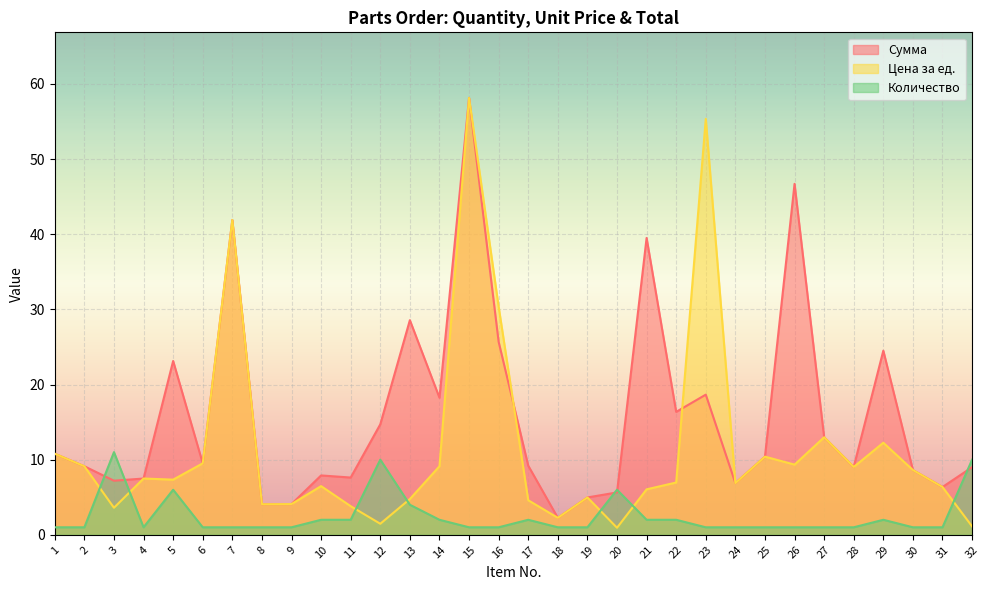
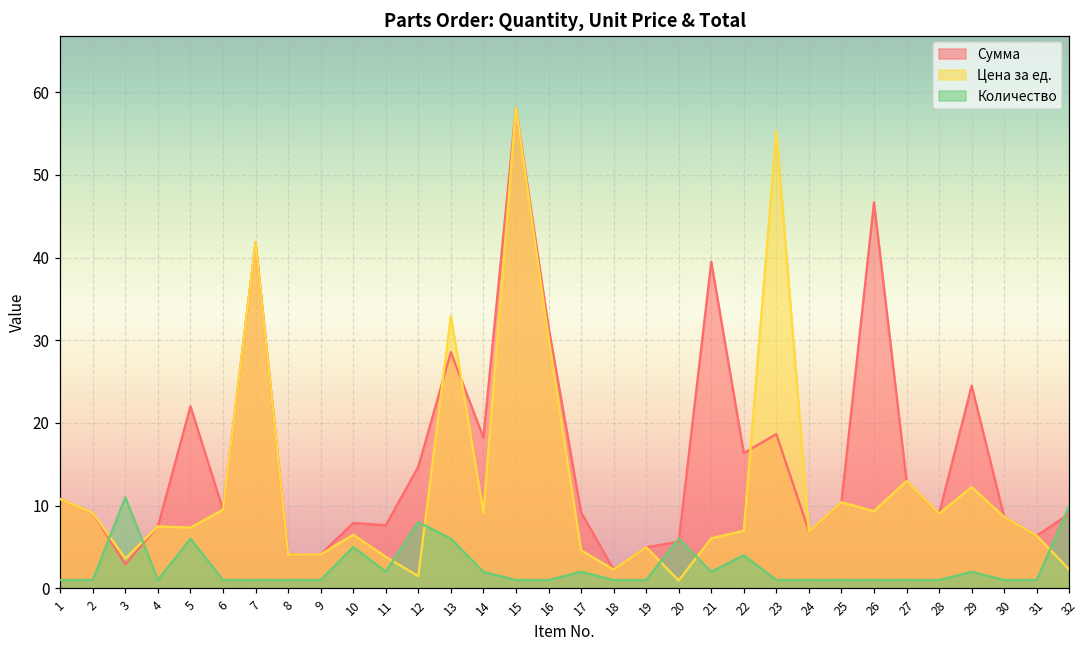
Сумма, 3: 7 -> 3
Сумма, 5: 23 -> 22
Количество, 10: 2 -> 5
Количество, 12: 10 -> 8
Цена за ед., 13: 5 -> 33
Количество, 13: 4 -> 6
Сумма, 16: 26 -> 32
Количество, 22: 2 -> 4
Цена за ед., 32: 1 -> 2
